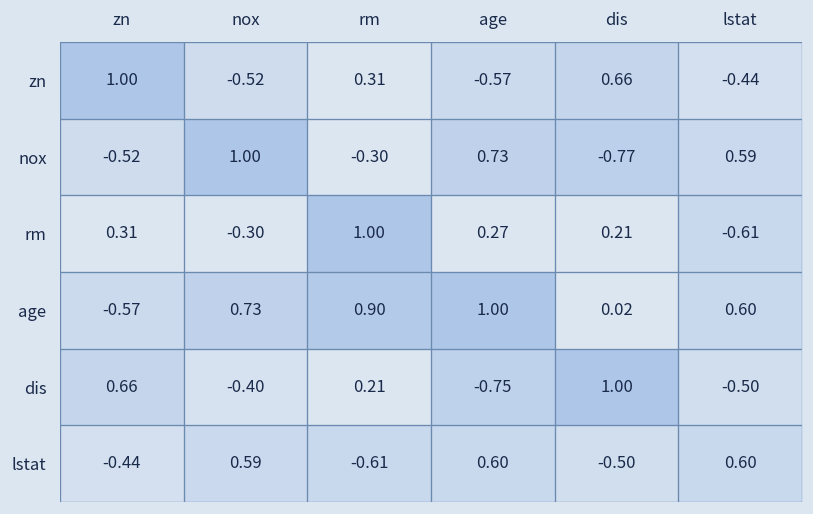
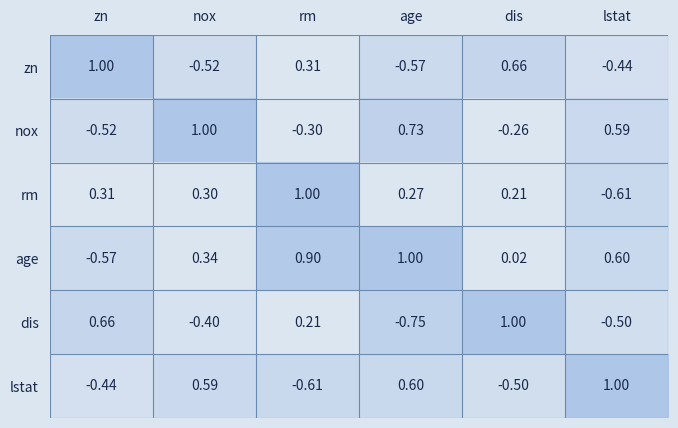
nox, dis: -0.77 -> -0.26
rm, nox: -0.30 -> 0.30
age, nox: 0.73 -> 0.34
lstat, lstat: 0.60 -> 1.00
